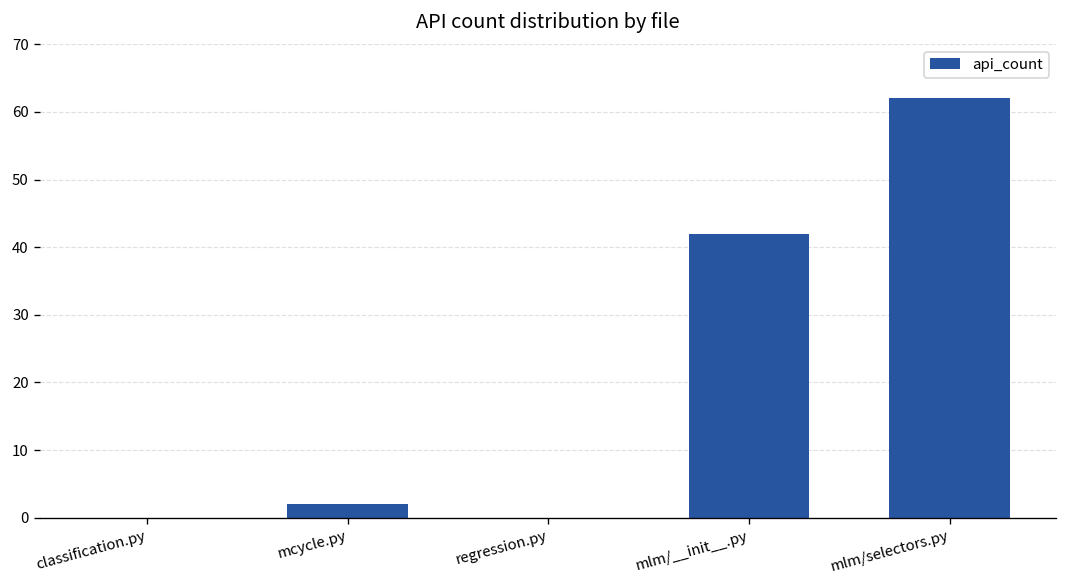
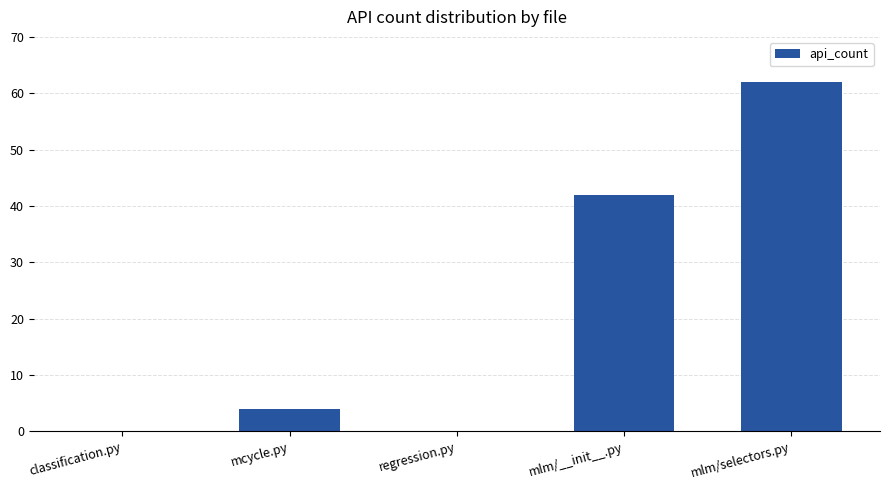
mcycle.py: 2 -> 4
